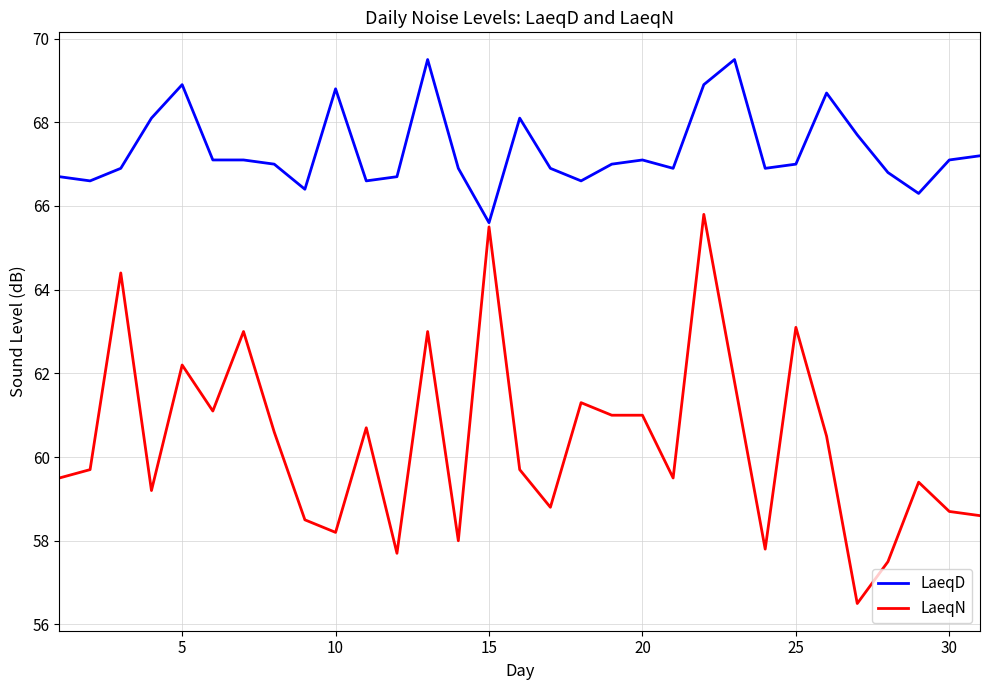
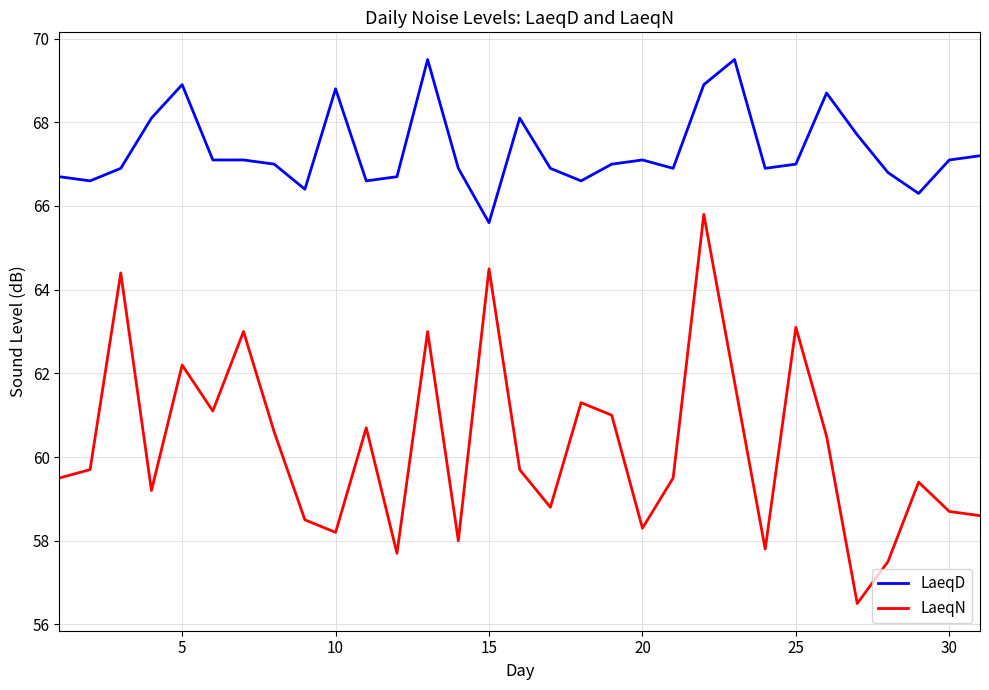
LaeqN, 15: 65.5 -> 64.5
LaeqN, 20: 61.0 -> 58.3
